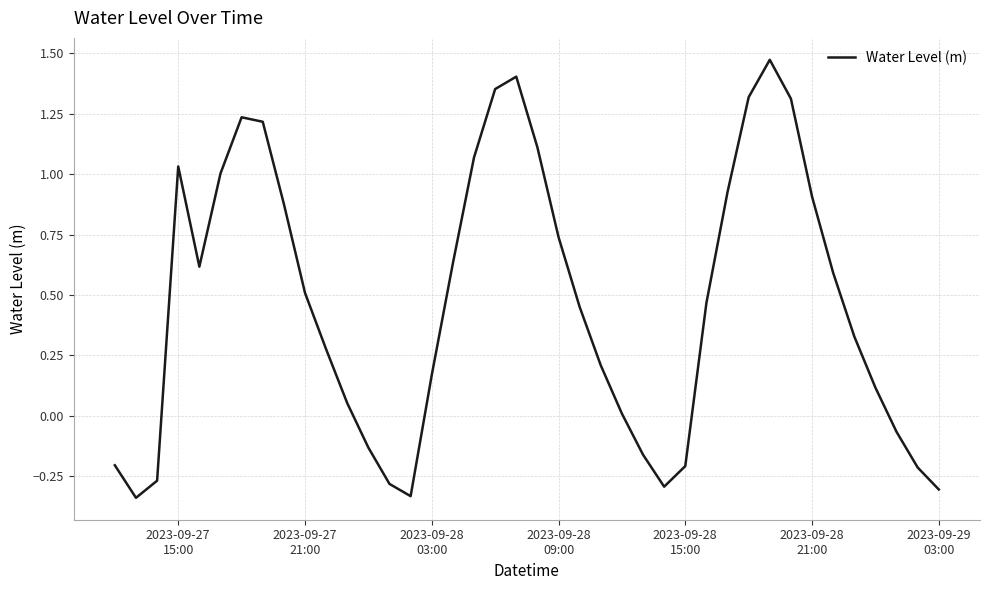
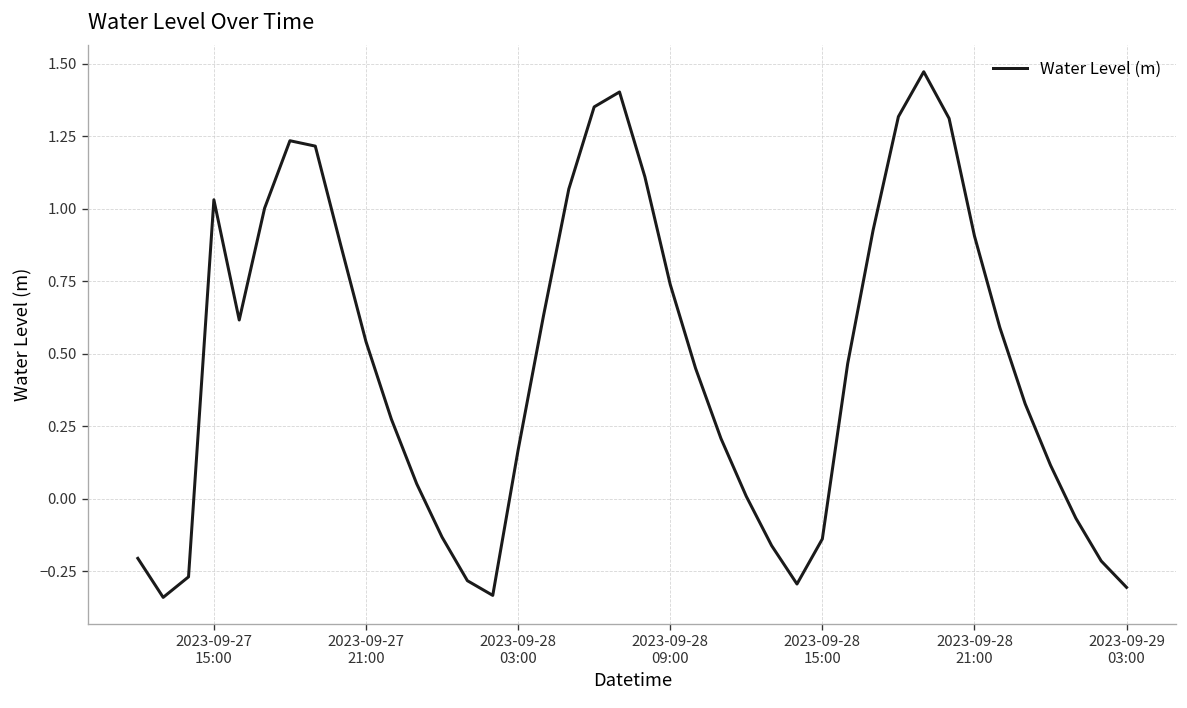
2023-09-27 21:00: 0.51 -> 0.54
2023-09-28 15:00: -0.21 -> -0.14
